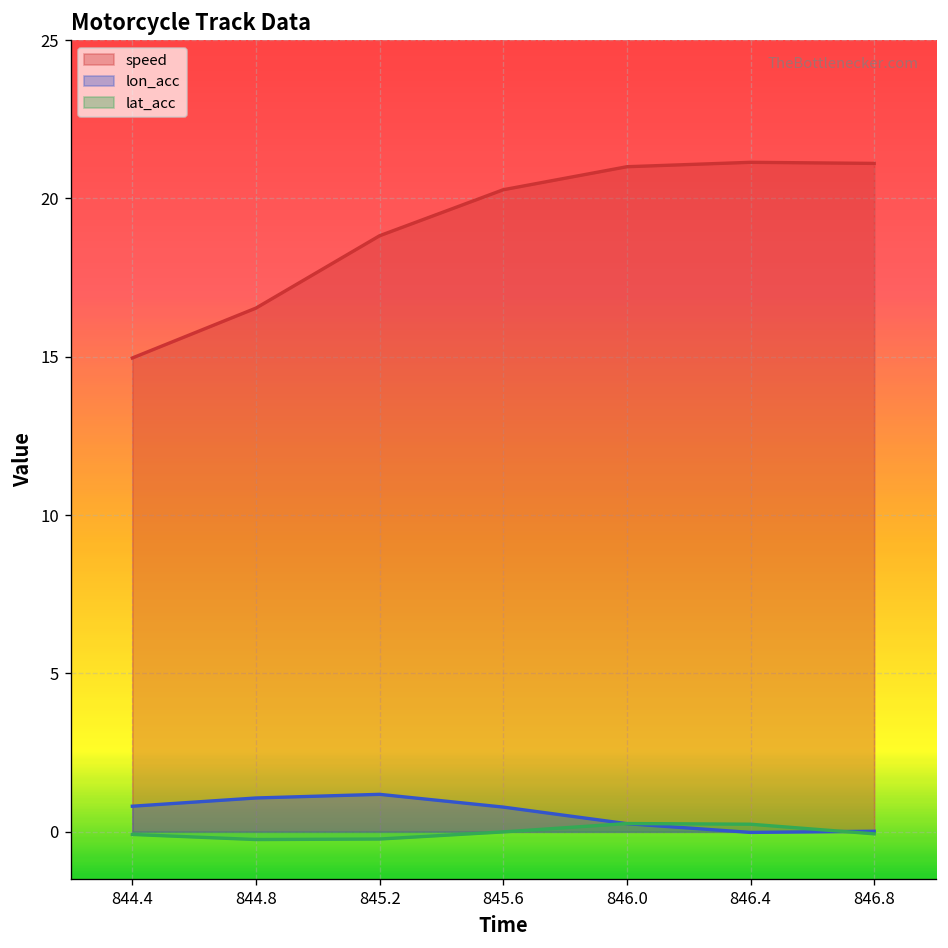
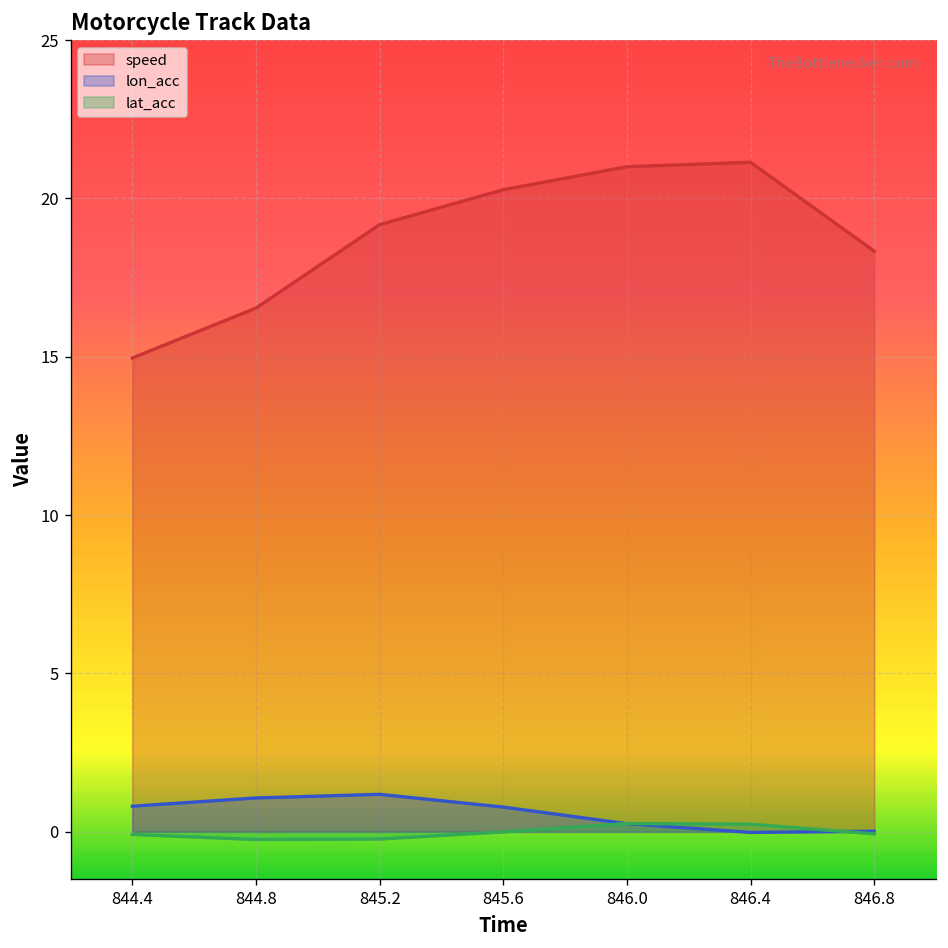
speed, 845.2: 18.8 -> 19.2
speed, 846.8: 21.1 -> 18.3
